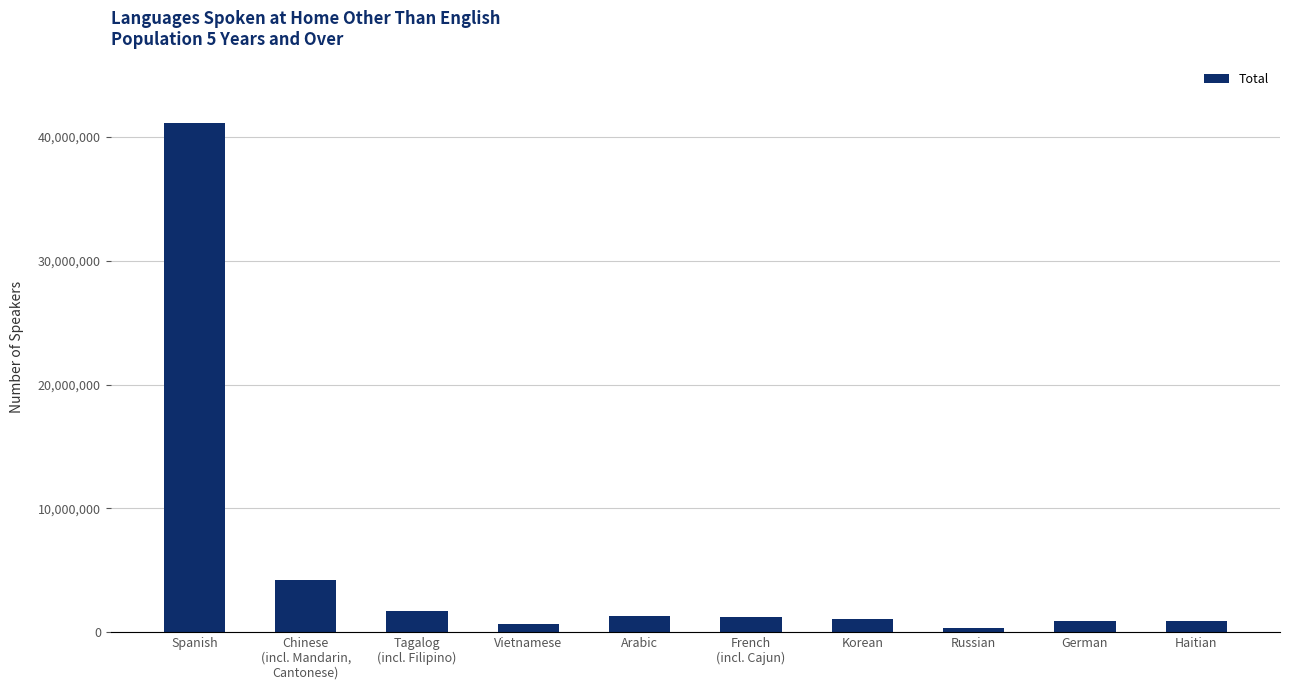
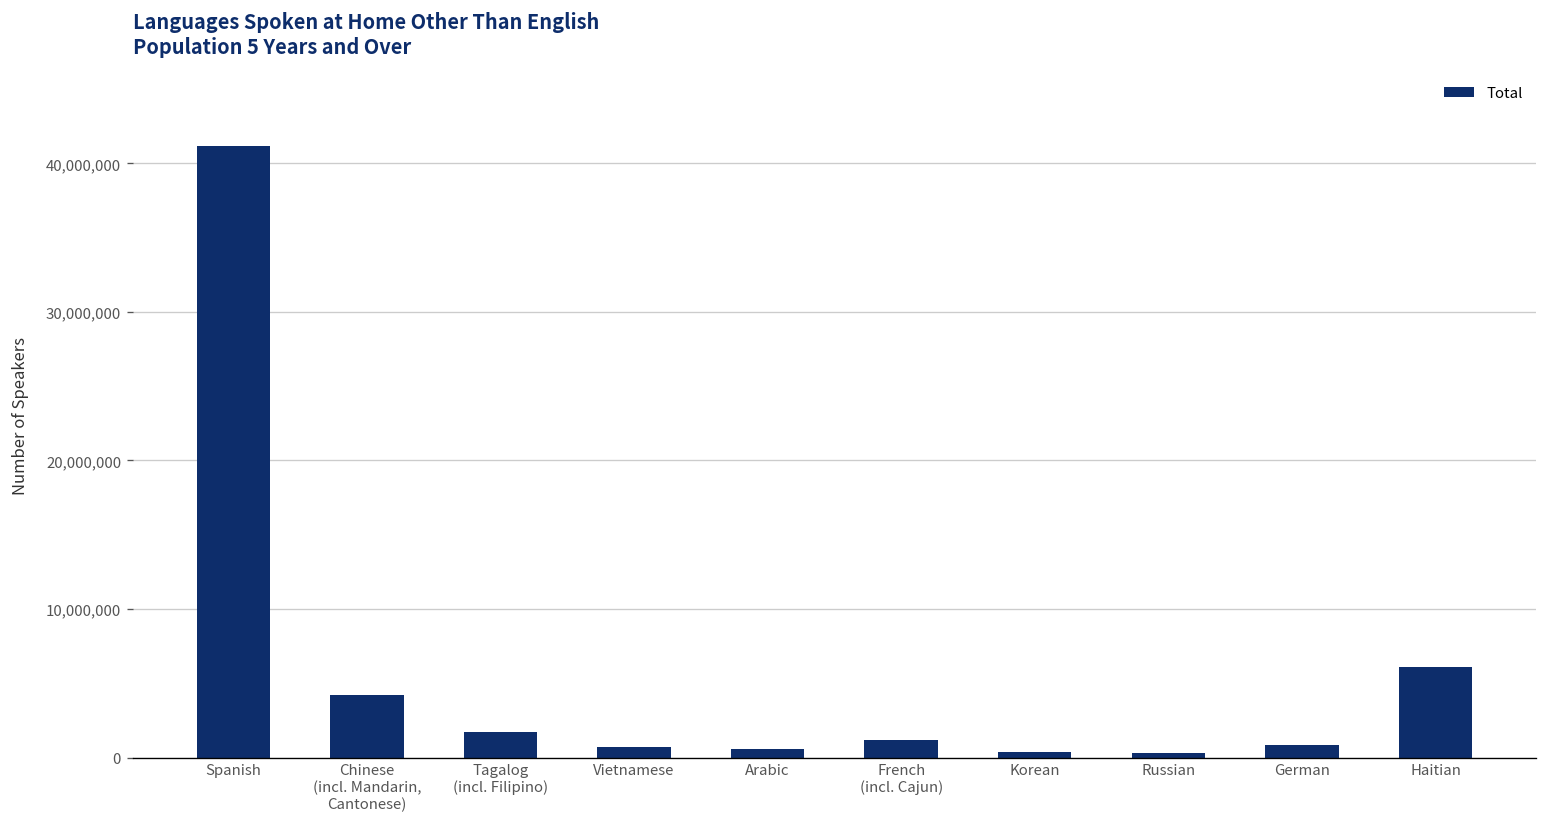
Arabic: 1,300,000 -> 500,000
Korean: 1,100,000 -> 400,000
Haitian: 900,000 -> 6,100,000
